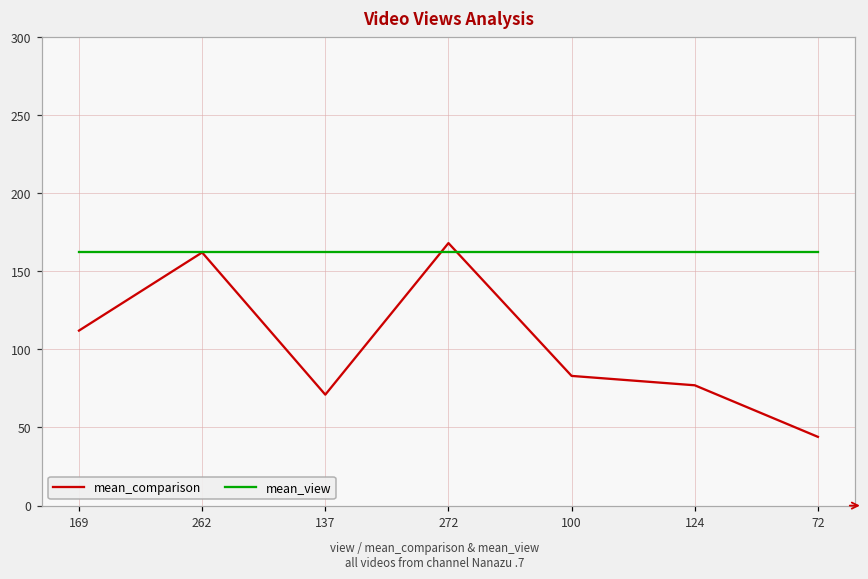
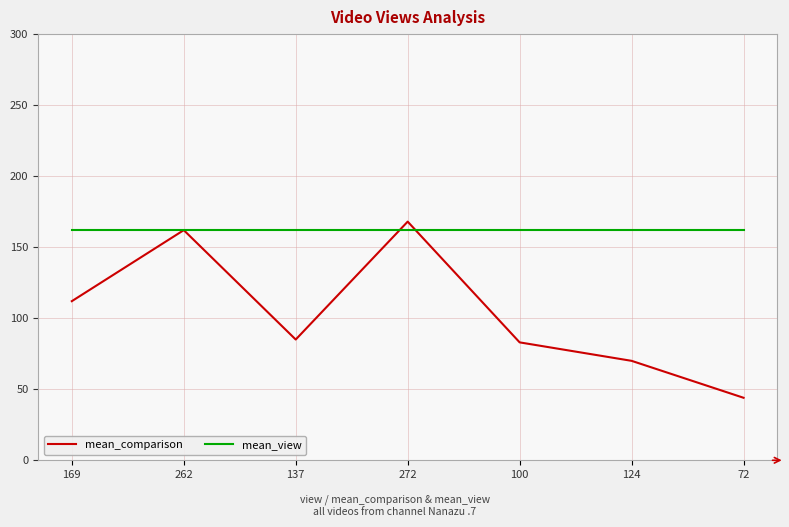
mean_comparison, 137: 71 -> 85
mean_comparison, 124: 77 -> 70
